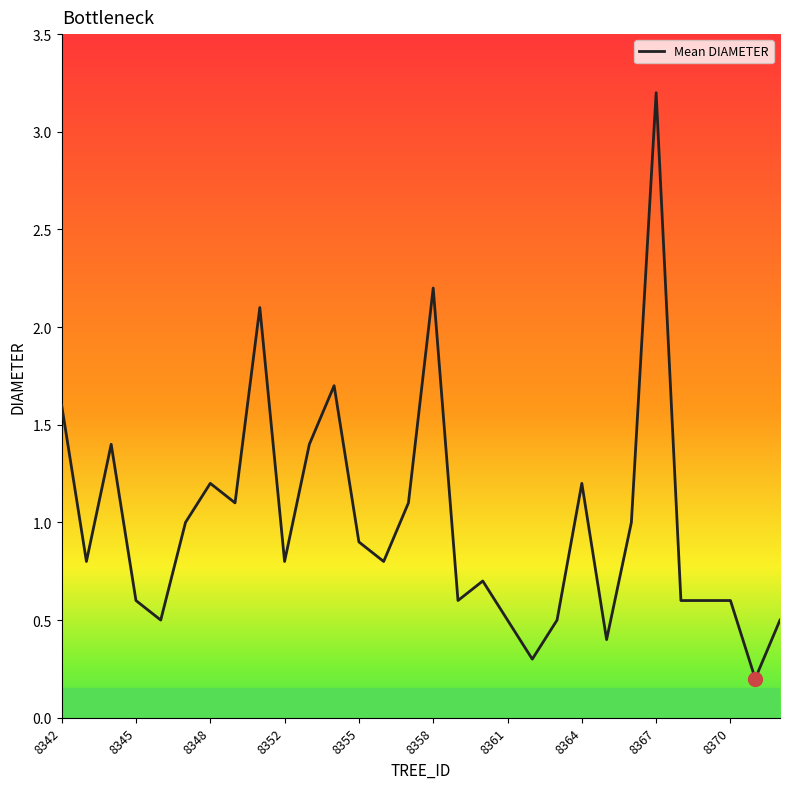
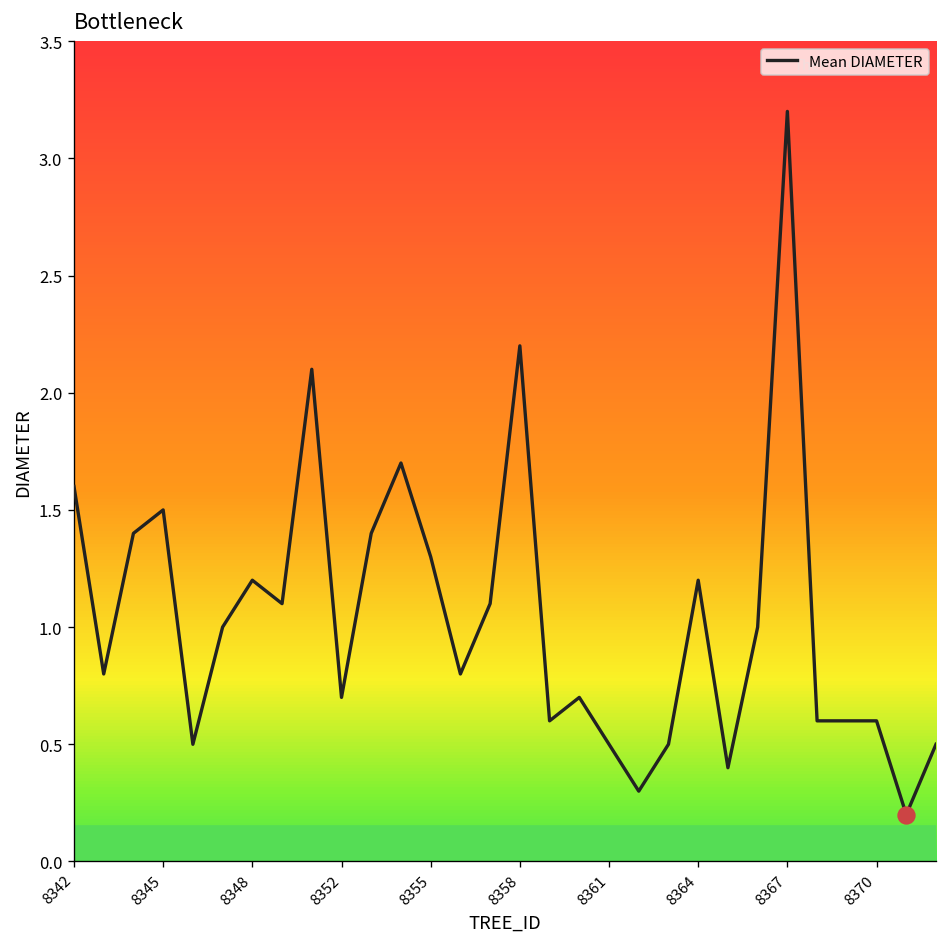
Mean DIAMETER, 8345: 0.6 -> 1.5
Mean DIAMETER, 8352: 0.8 -> 0.7
Mean DIAMETER, 8355: 0.9 -> 1.3
